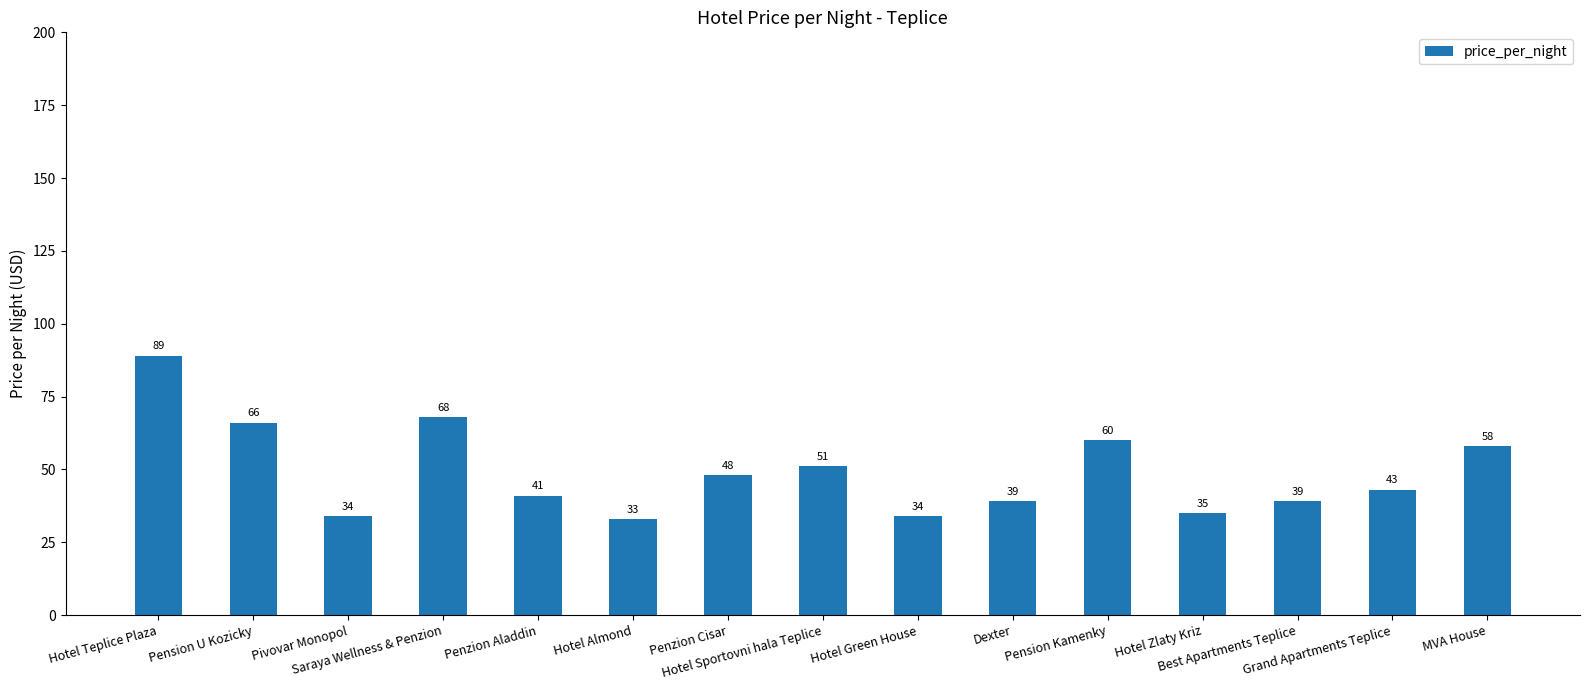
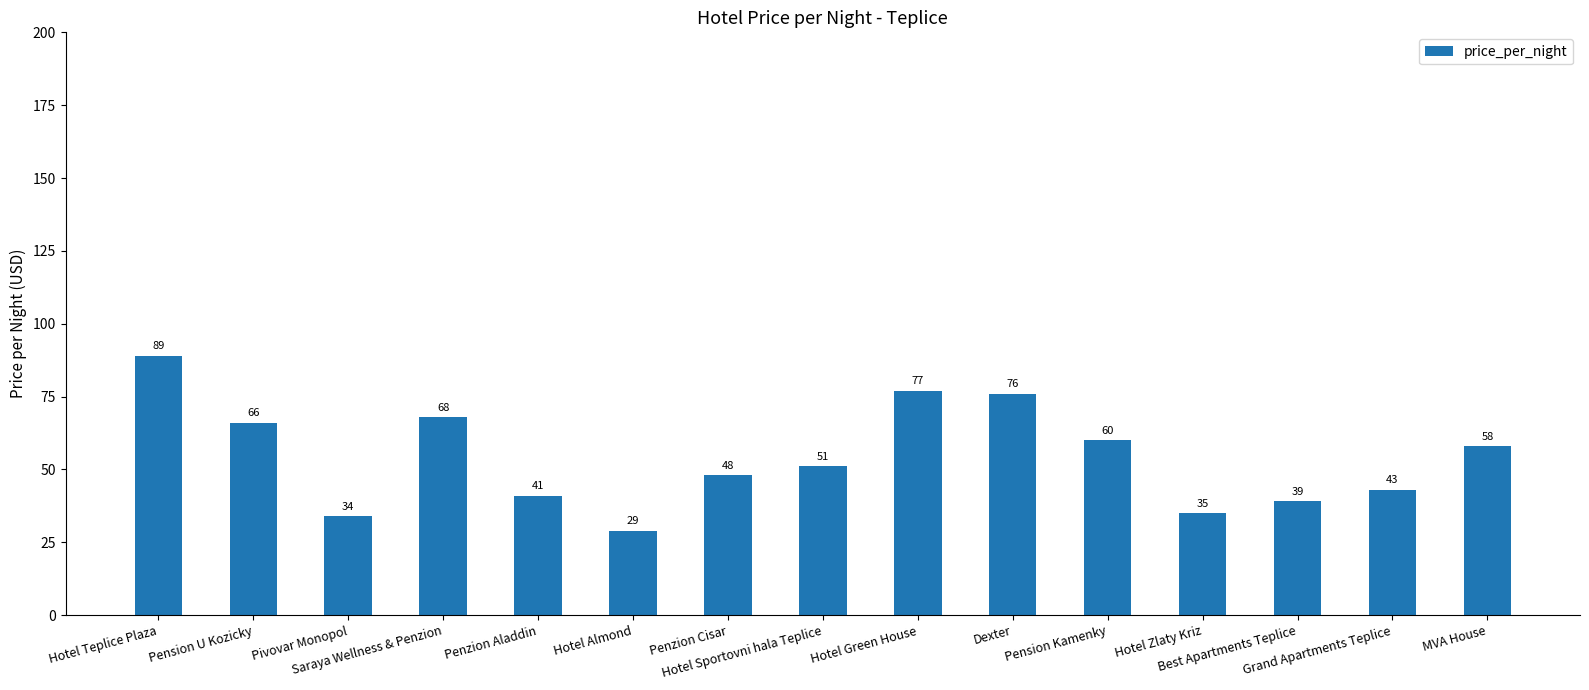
Hotel Almond: 33 -> 29
Hotel Green House: 34 -> 77
Dexter: 39 -> 76
